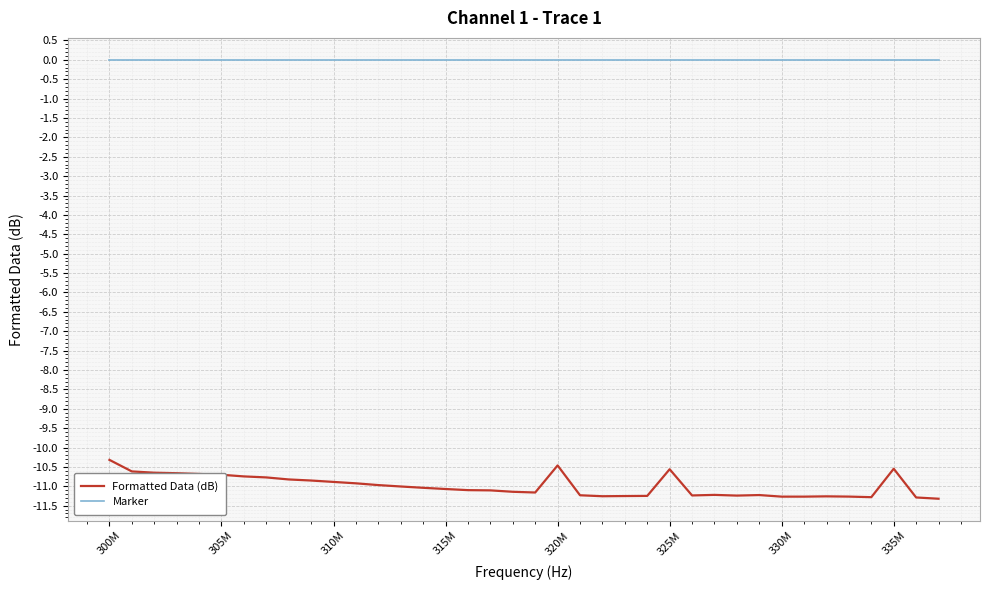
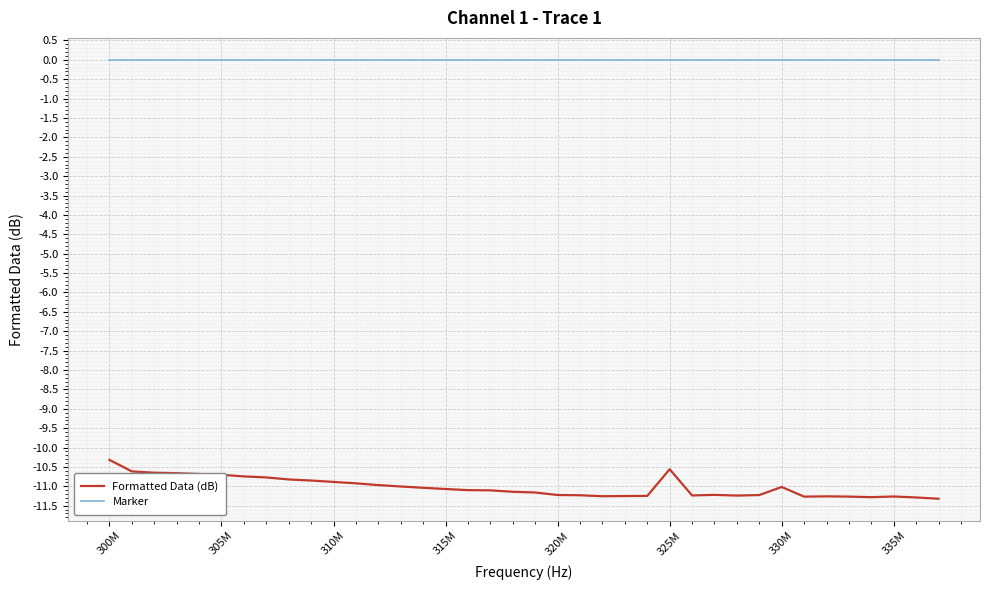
Formatted Data (dB), 320M: -10.5 -> -11.2
Formatted Data (dB), 330M: -11.3 -> -11.0
Formatted Data (dB), 335M: -10.5 -> -11.3
